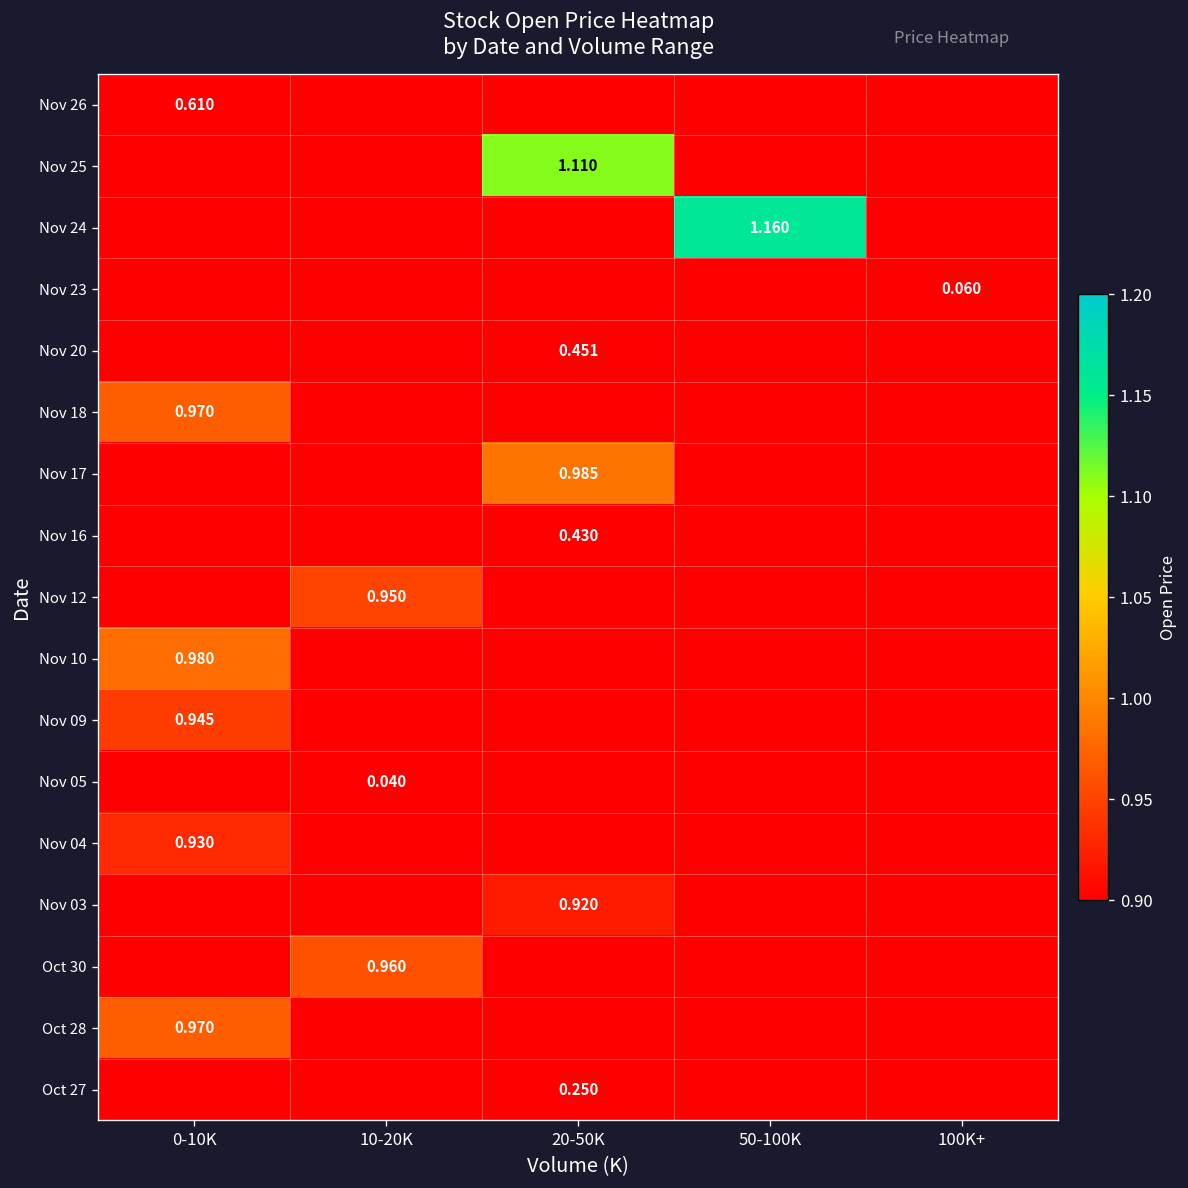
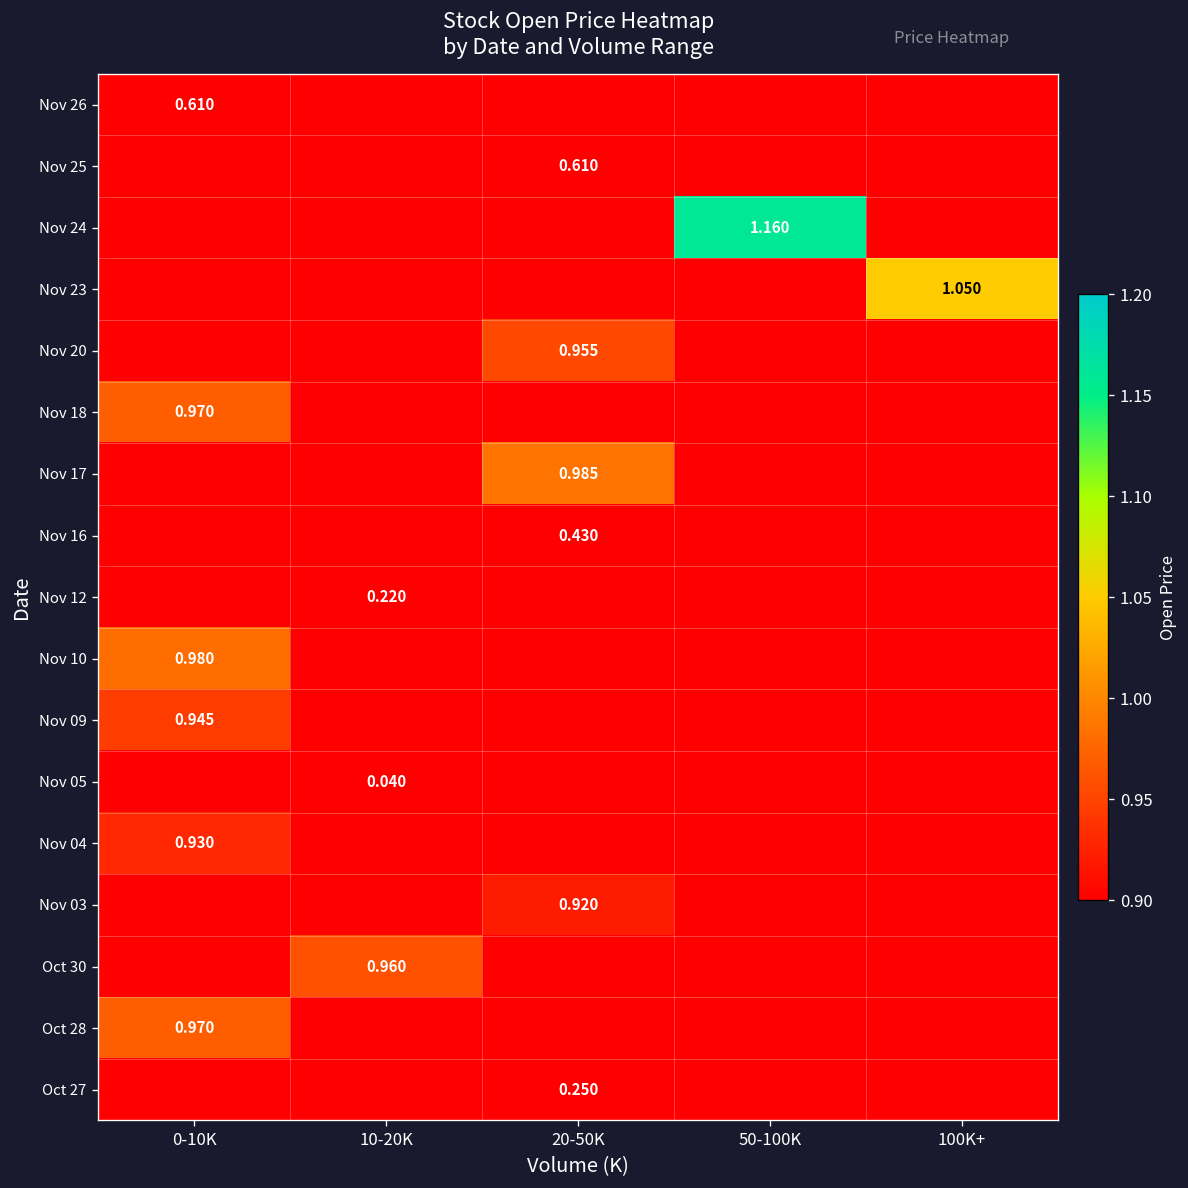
Nov 25, 20-50K: 1.110 -> 0.610
Nov 23, 100K+: 0.060 -> 1.050
Nov 20, 20-50K: 0.451 -> 0.955
Nov 12, 10-20K: 0.950 -> 0.220
